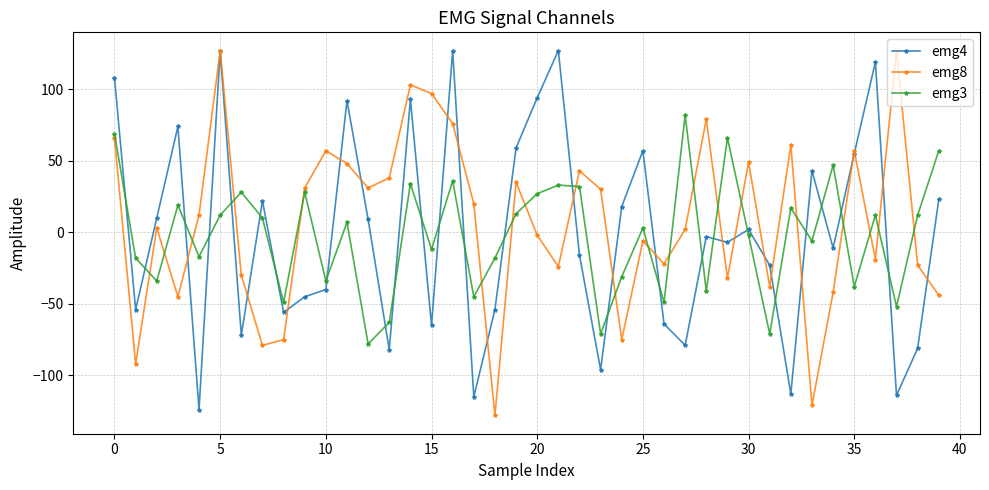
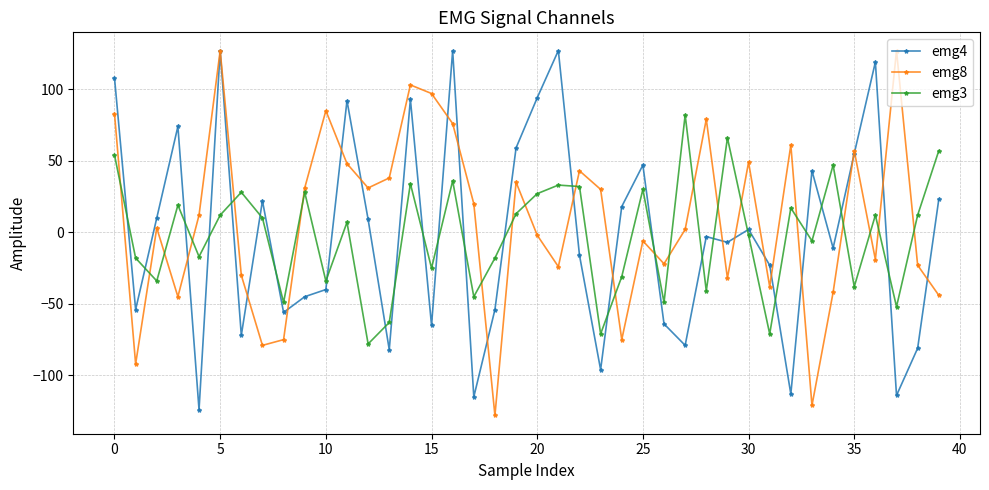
emg8, 0: 66 -> 83
emg3, 0: 69 -> 54
emg8, 10: 57 -> 85
emg3, 15: -12 -> -25
emg4, 25: 57 -> 47
emg3, 25: 3 -> 30
